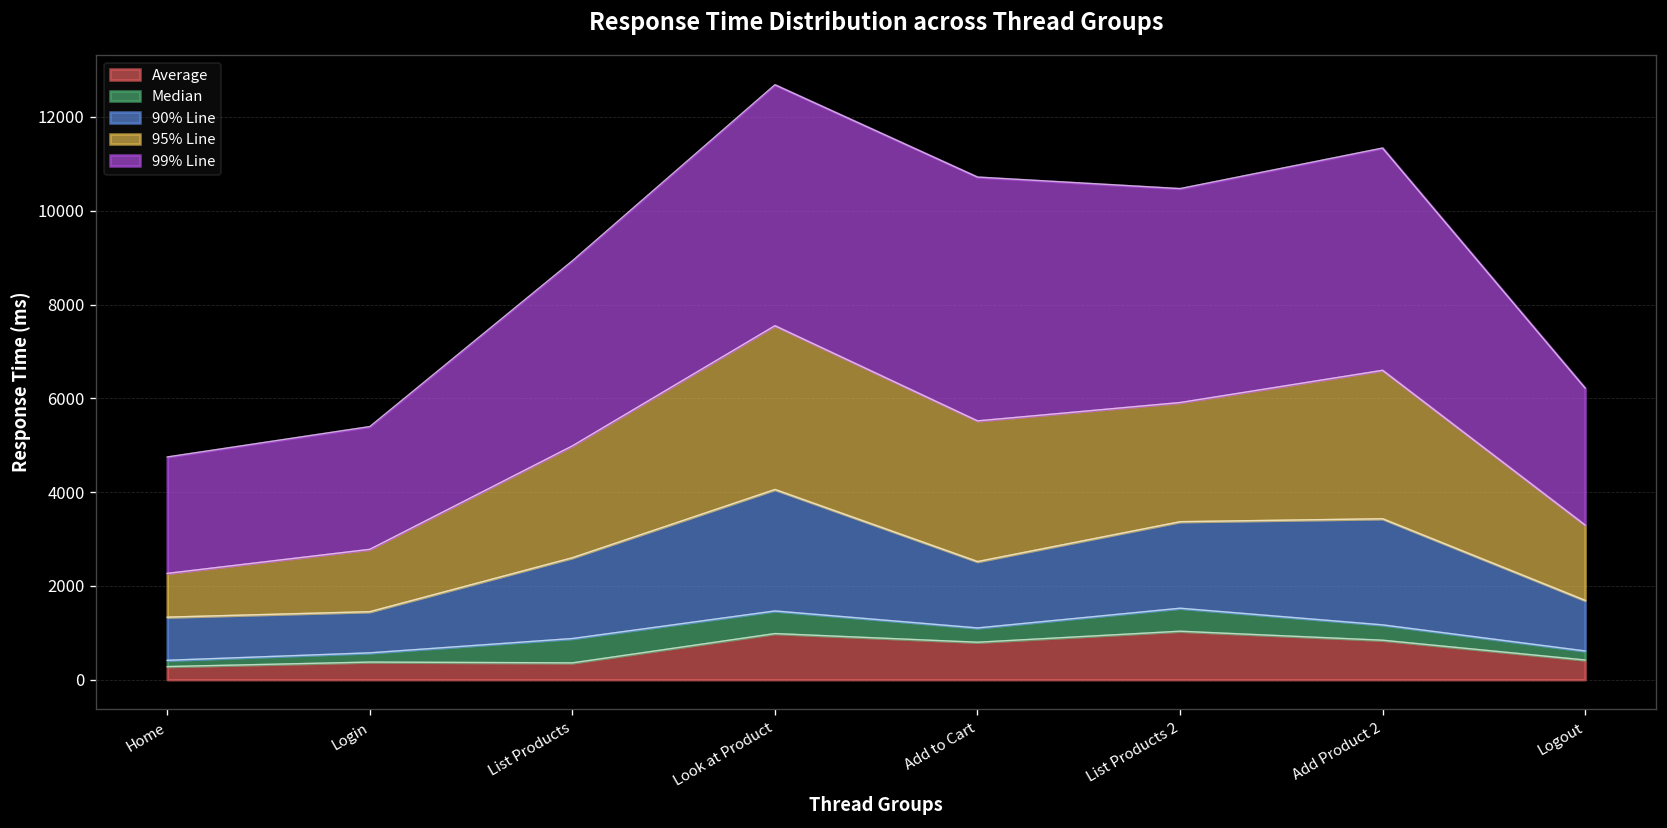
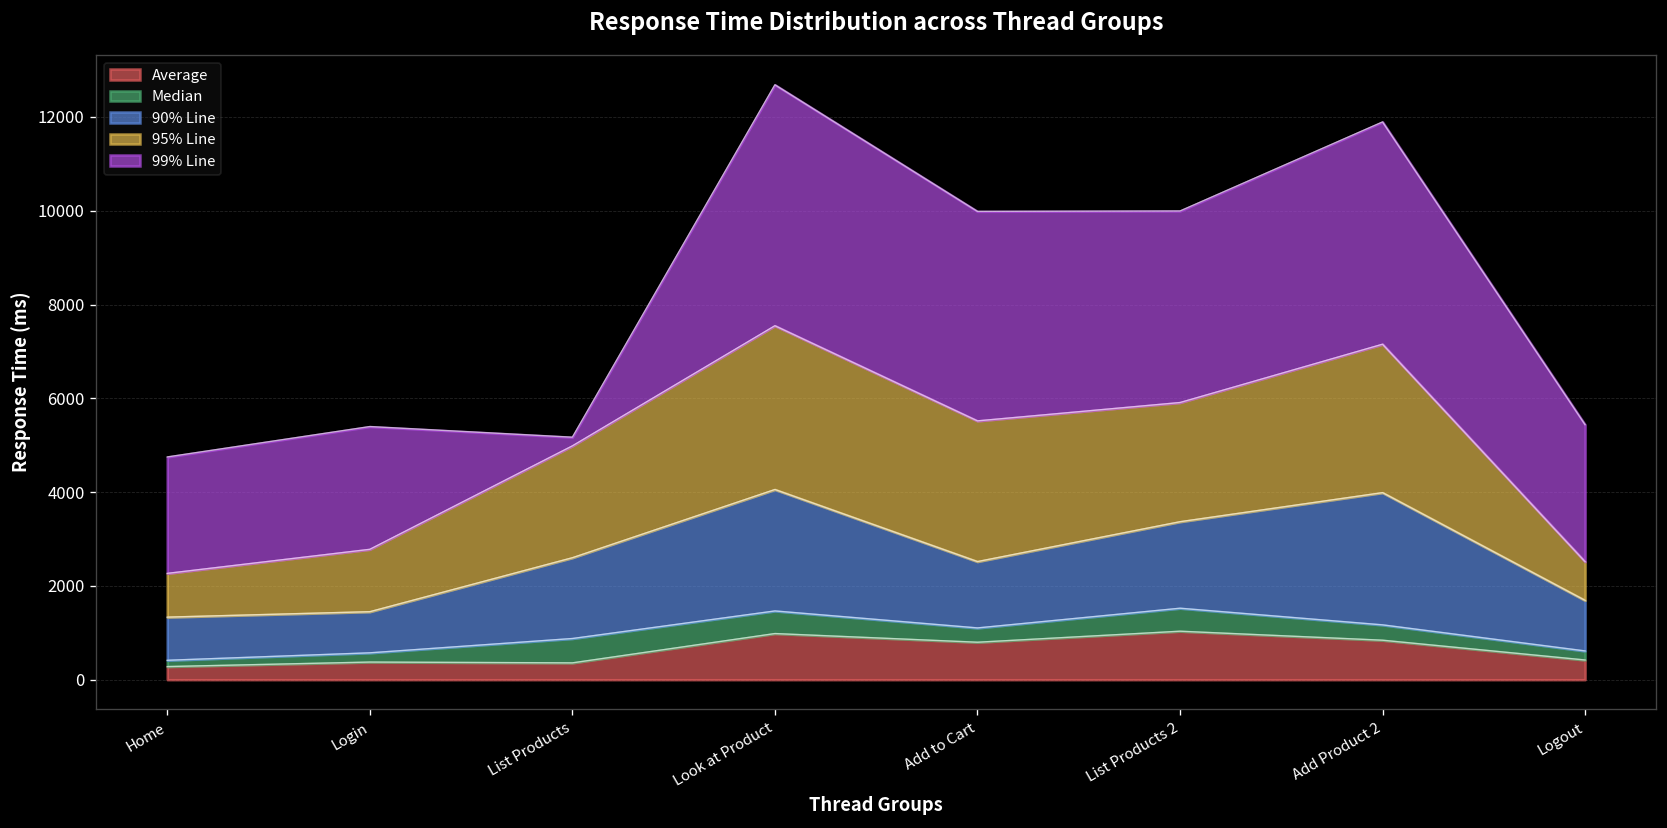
99% Line, List Products: 3900 -> 200
99% Line, Add to Cart: 5200 -> 4500
99% Line, List Products 2: 4600 -> 4100
90% Line, Add Product 2: 2300 -> 2800
95% Line, Logout: 1600 -> 800
